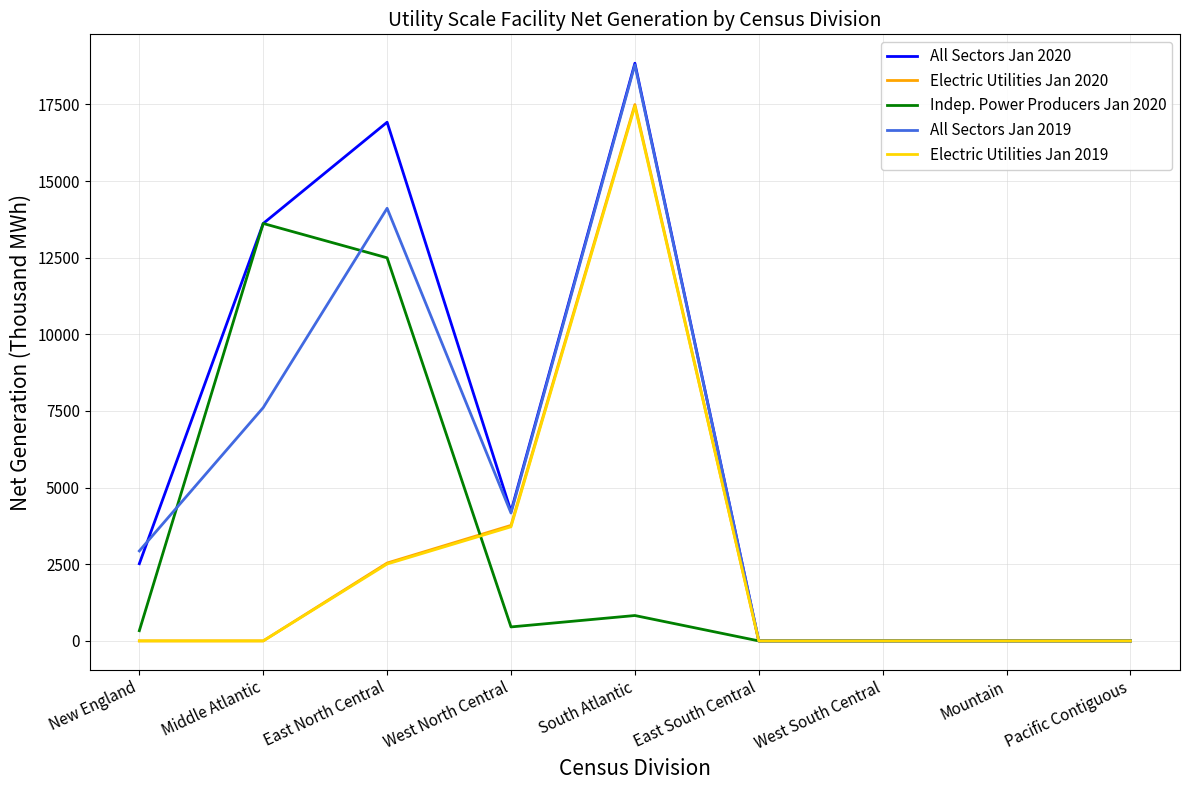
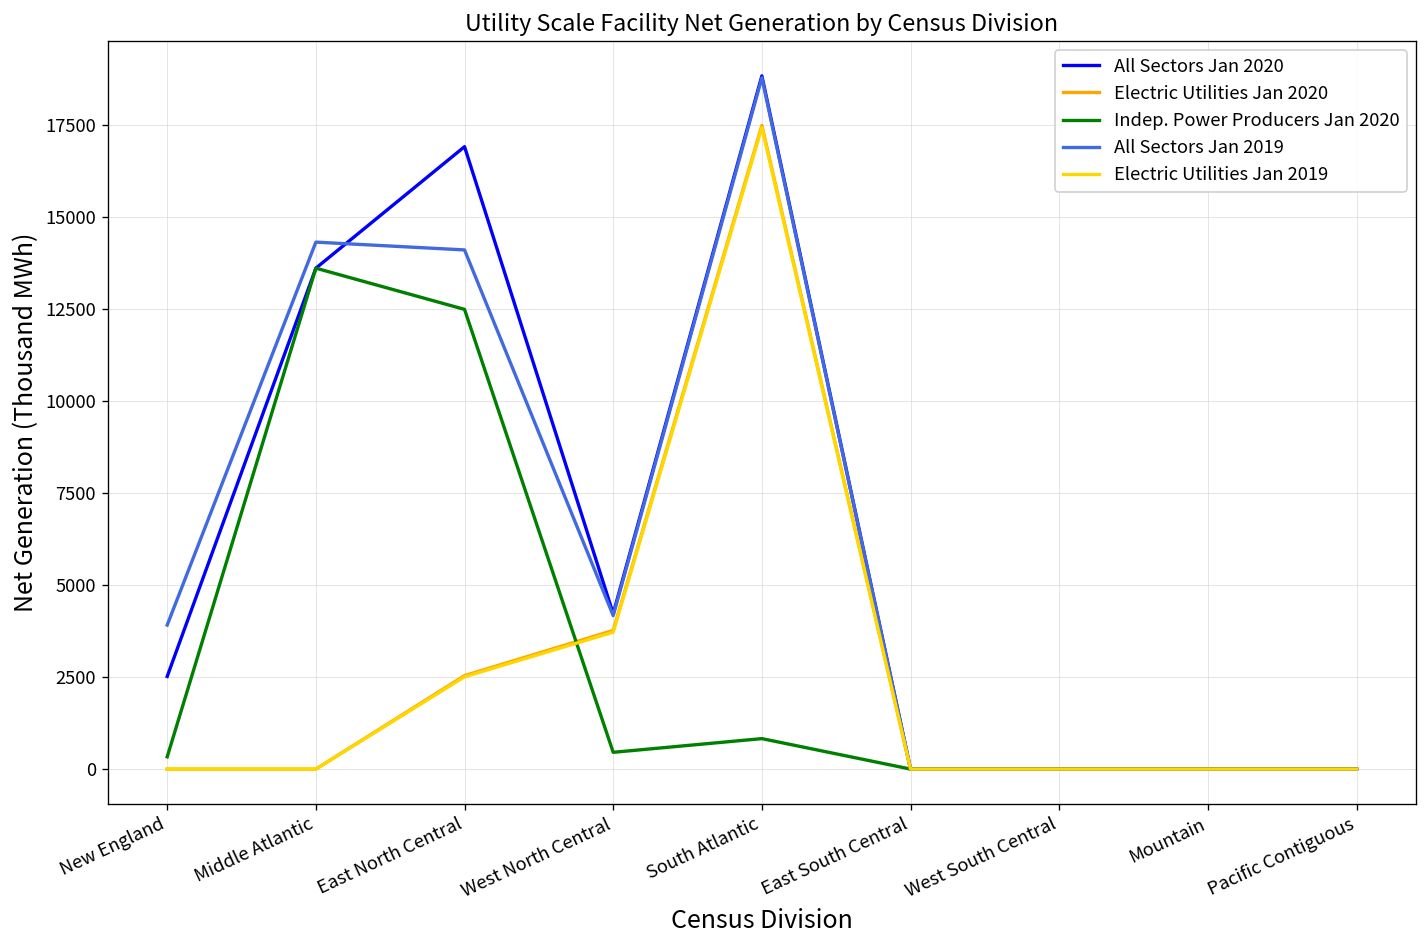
All Sectors Jan 2019, New England: 2900 -> 3900
All Sectors Jan 2019, Middle Atlantic: 7600 -> 14300
